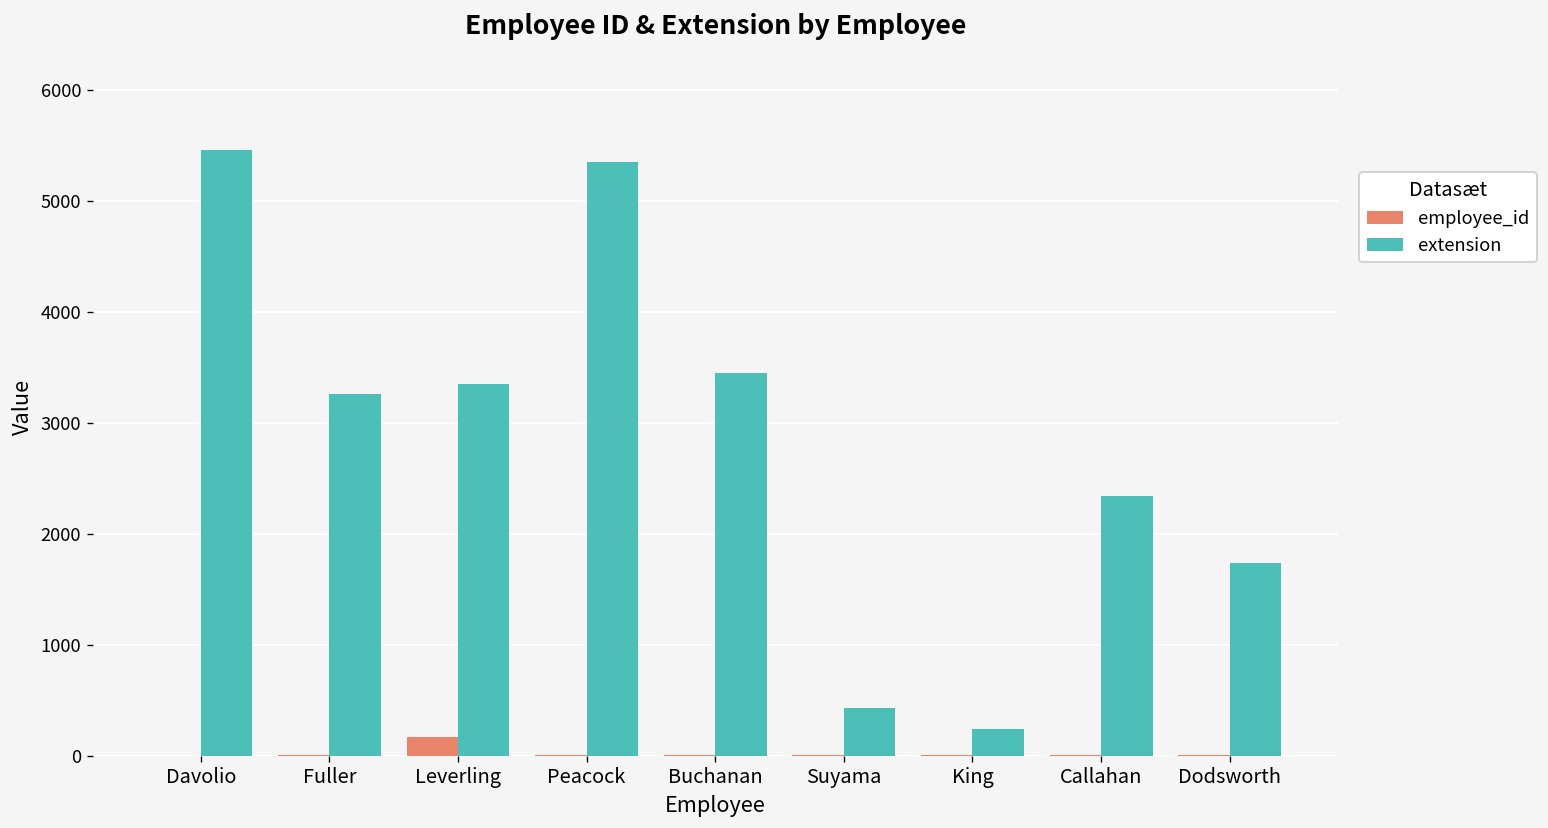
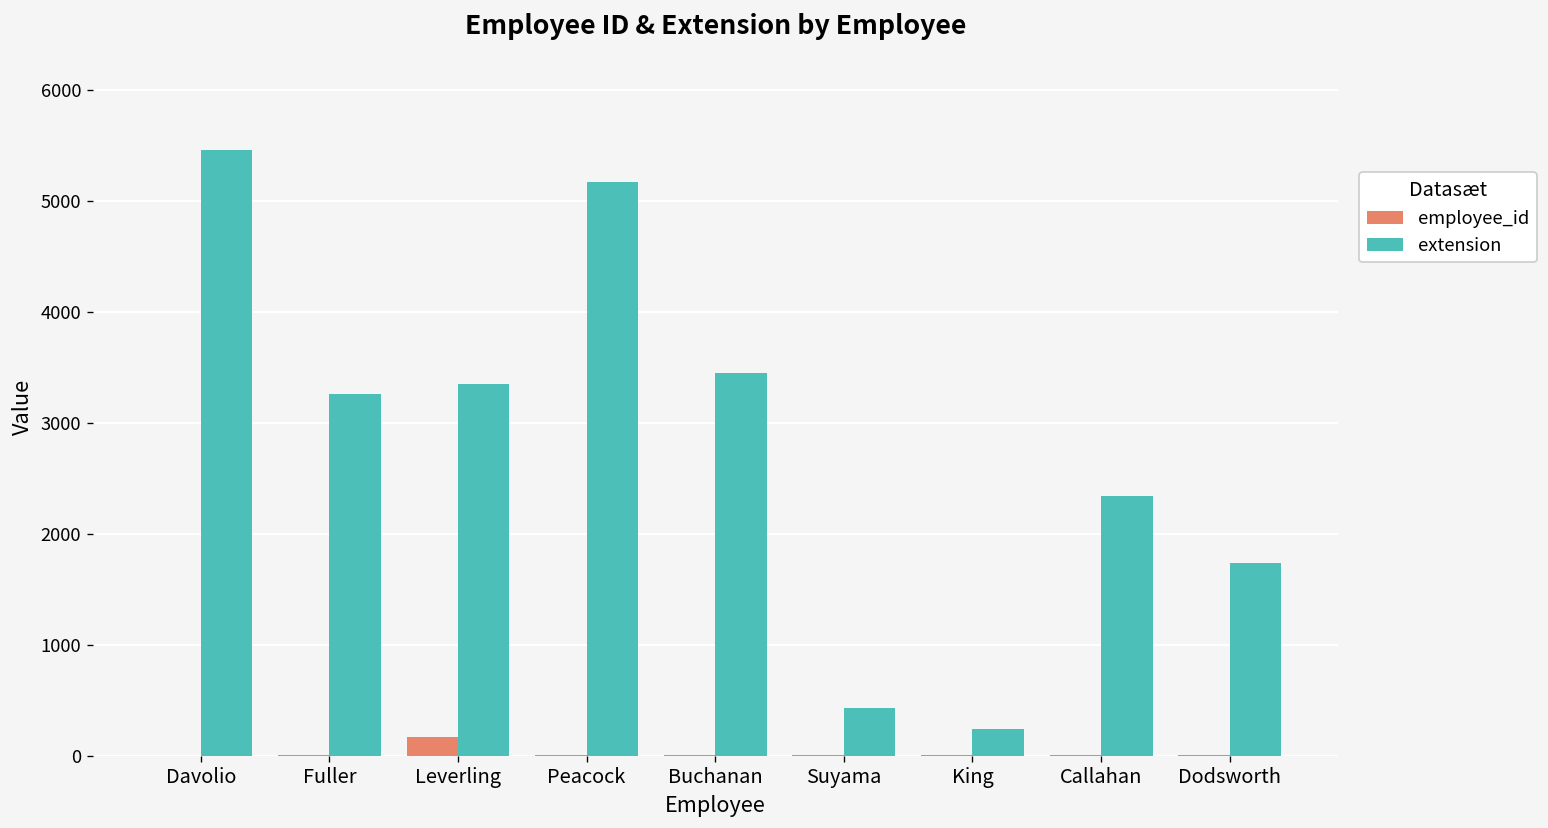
extension, Peacock: 5400 -> 5200
